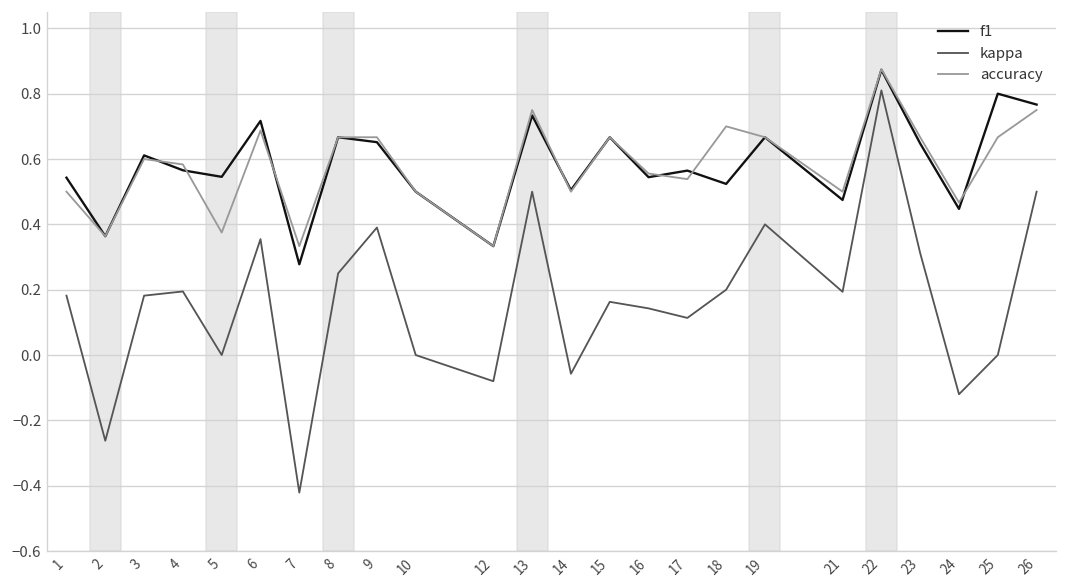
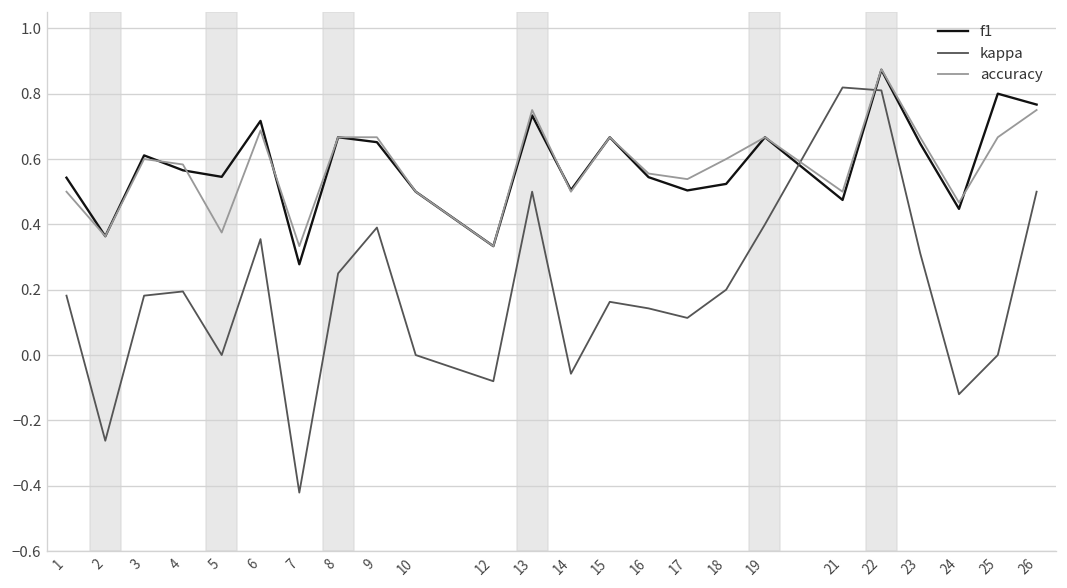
f1, 17: 0.56 -> 0.50
accuracy, 18: 0.7 -> 0.6
kappa, 21: 0.19 -> 0.82
